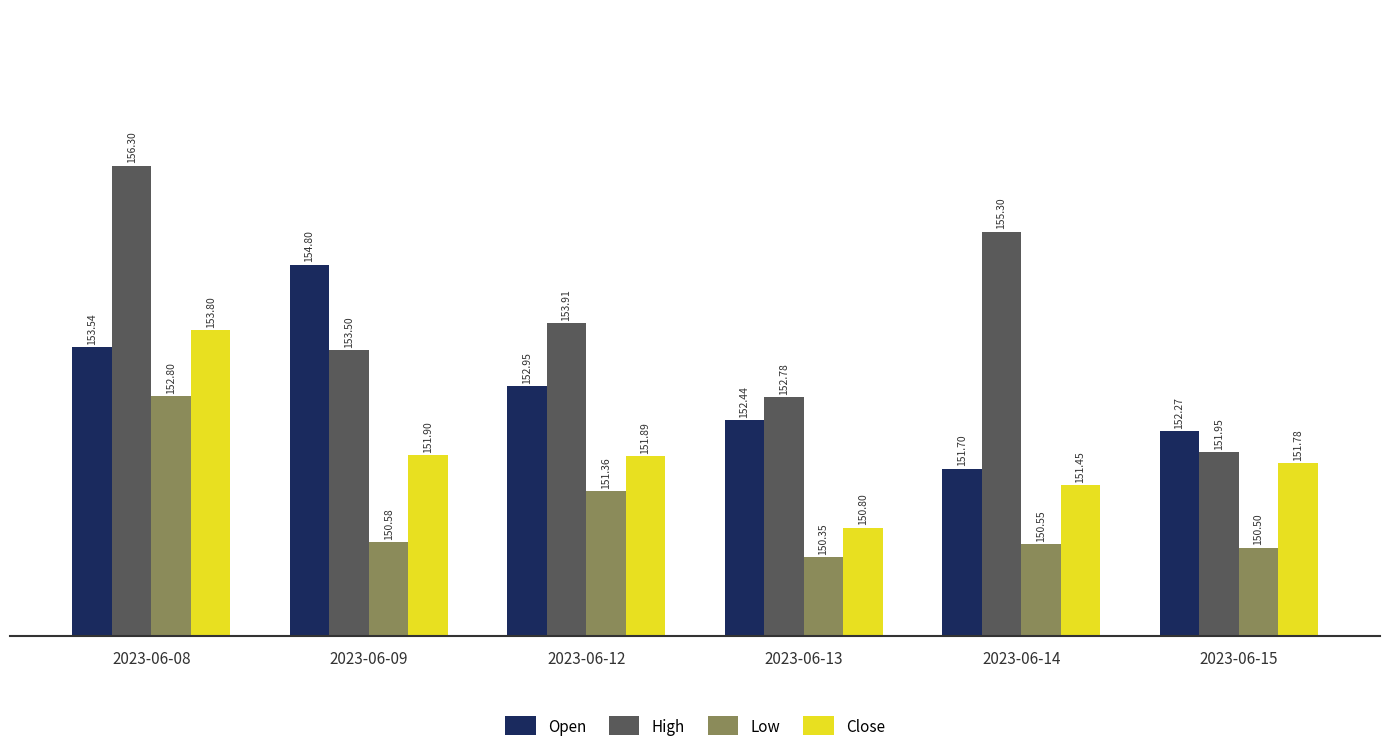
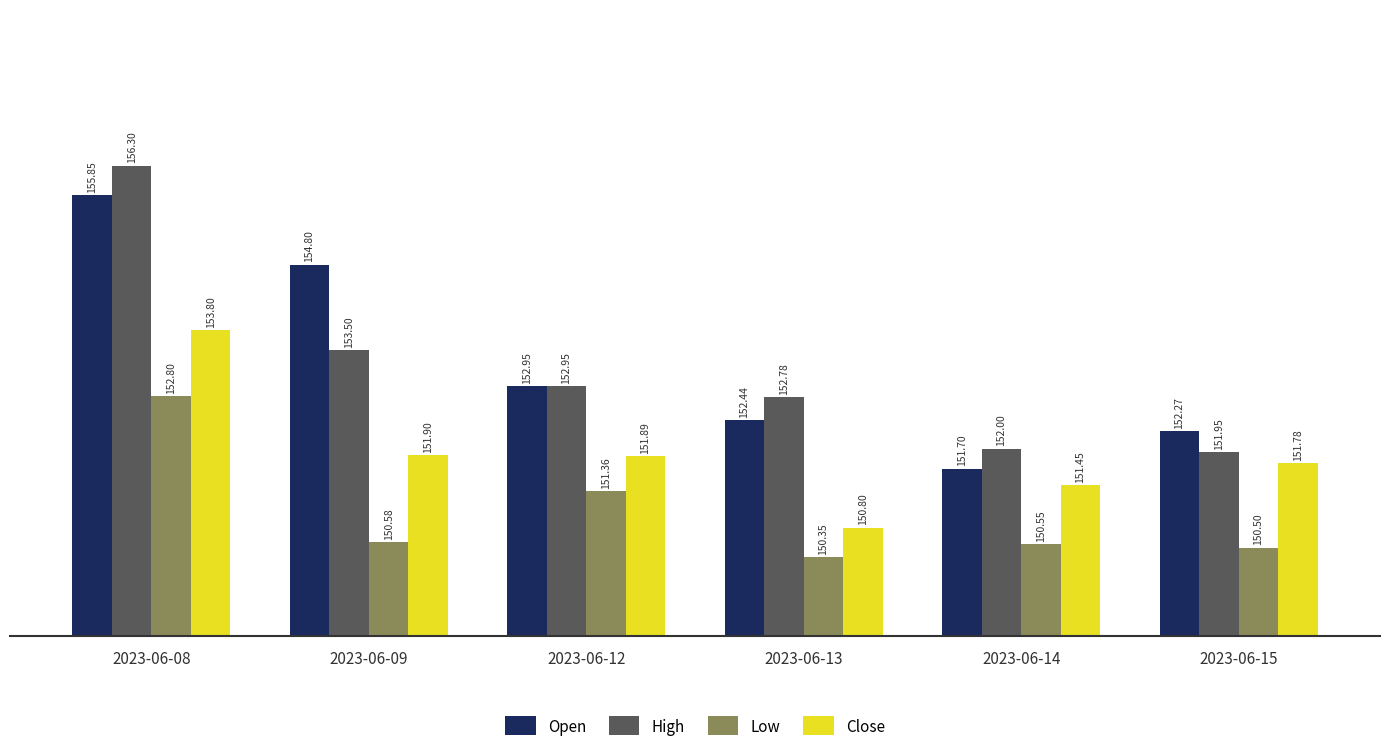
Open, 2023-06-08: 153.54 -> 155.85
High, 2023-06-12: 153.91 -> 152.95
High, 2023-06-14: 155.30 -> 152.00
